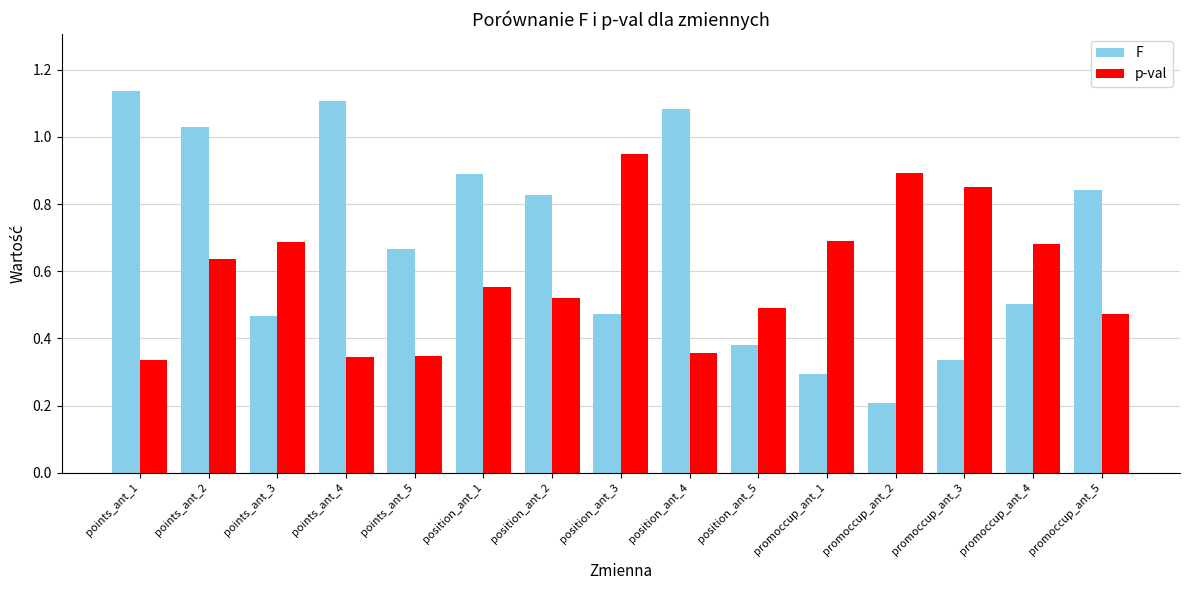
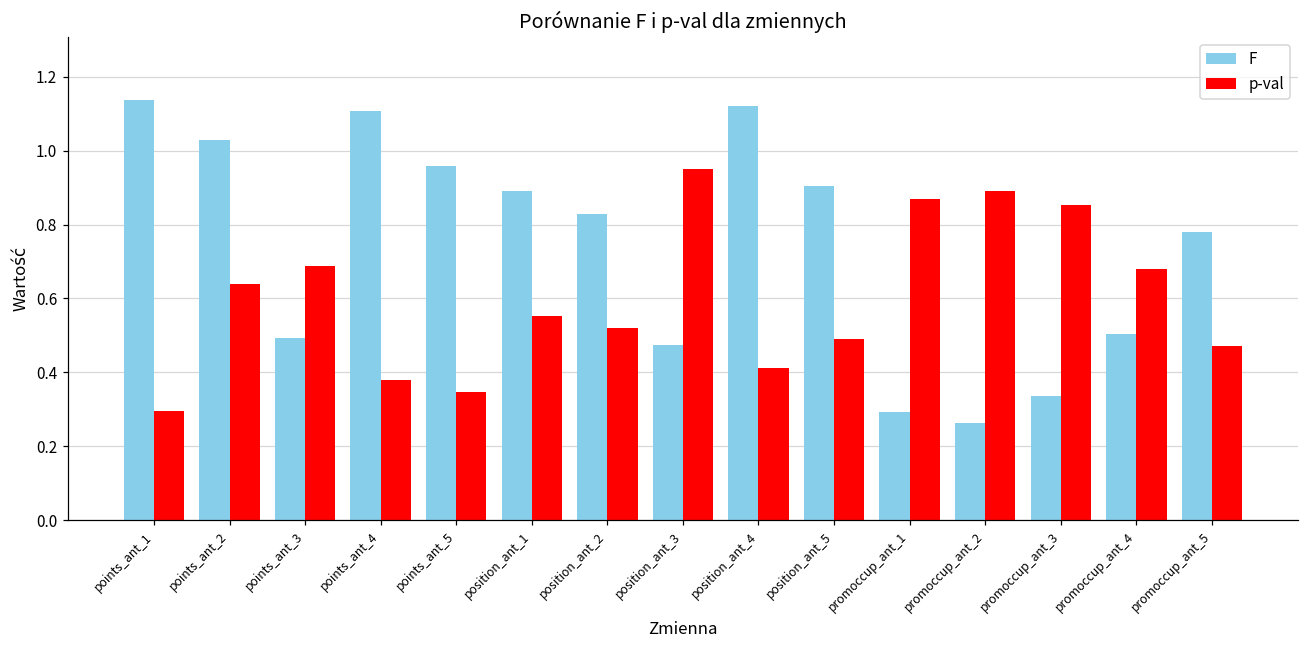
p-val, points_ant_1: 0.34 -> 0.30
F, points_ant_3: 0.47 -> 0.49
p-val, points_ant_4: 0.35 -> 0.38
F, points_ant_5: 0.67 -> 0.96
F, position_ant_4: 1.08 -> 1.12
p-val, position_ant_4: 0.36 -> 0.41
F, position_ant_5: 0.38 -> 0.90
p-val, promoccup_ant_1: 0.69 -> 0.87
F, promoccup_ant_2: 0.21 -> 0.26
F, promoccup_ant_5: 0.84 -> 0.78
